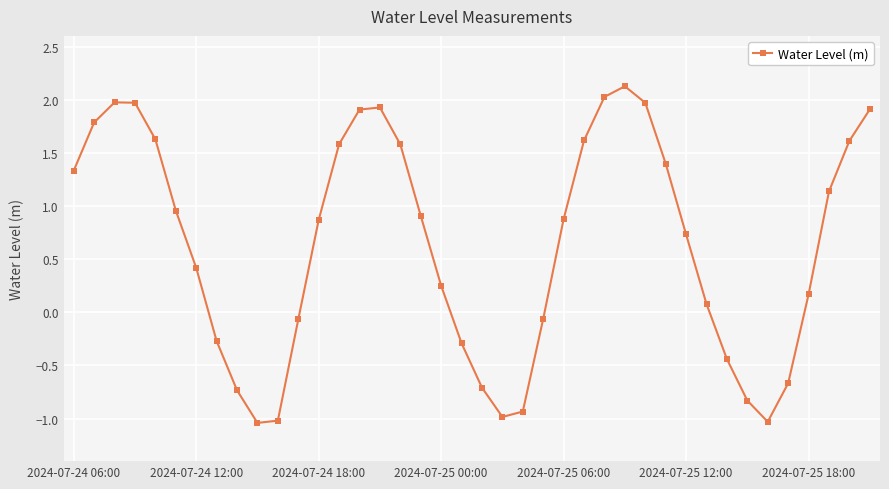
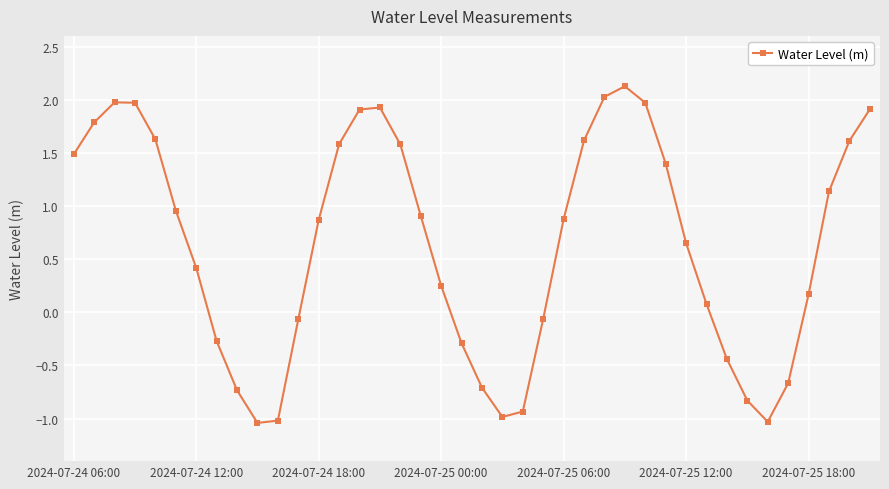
2024-07-24 06:00: 1.33 -> 1.49
2024-07-25 12:00: 0.73 -> 0.65
